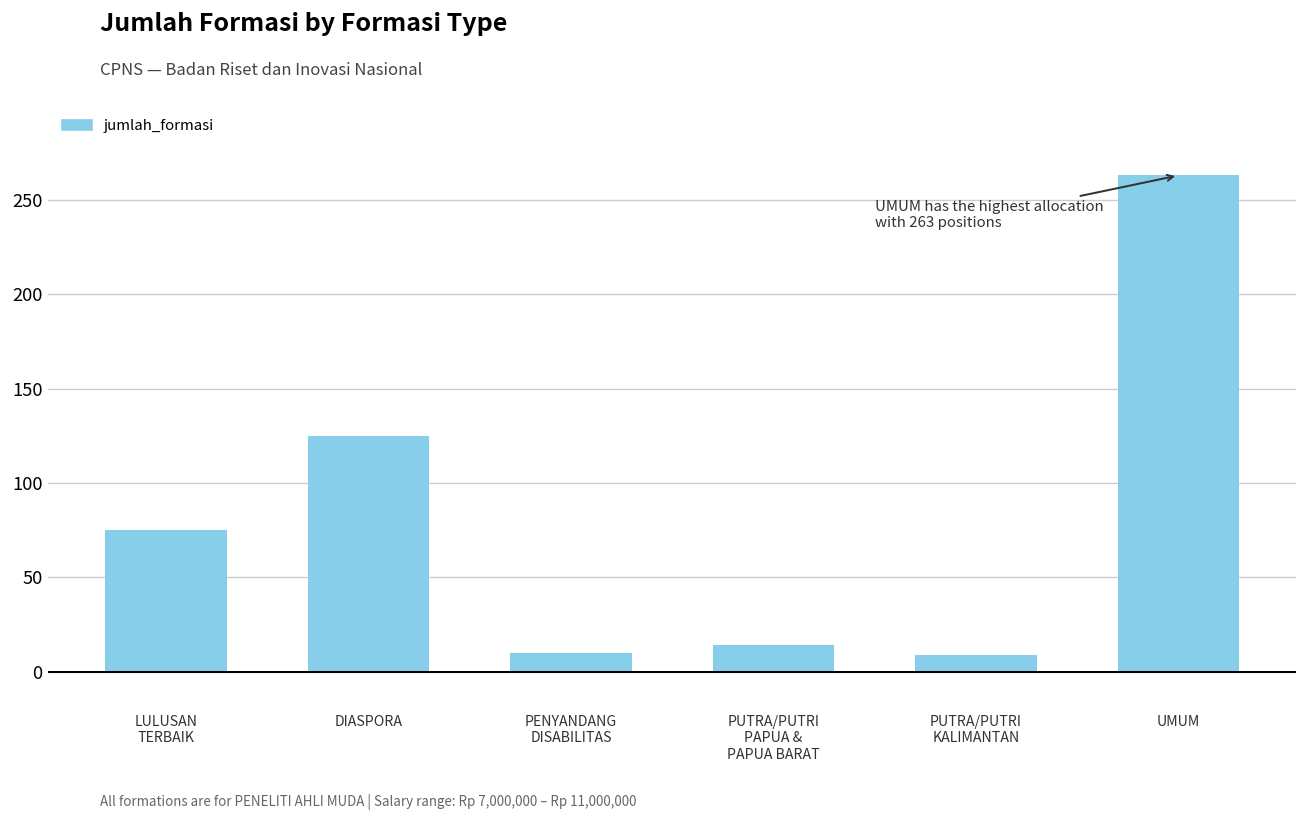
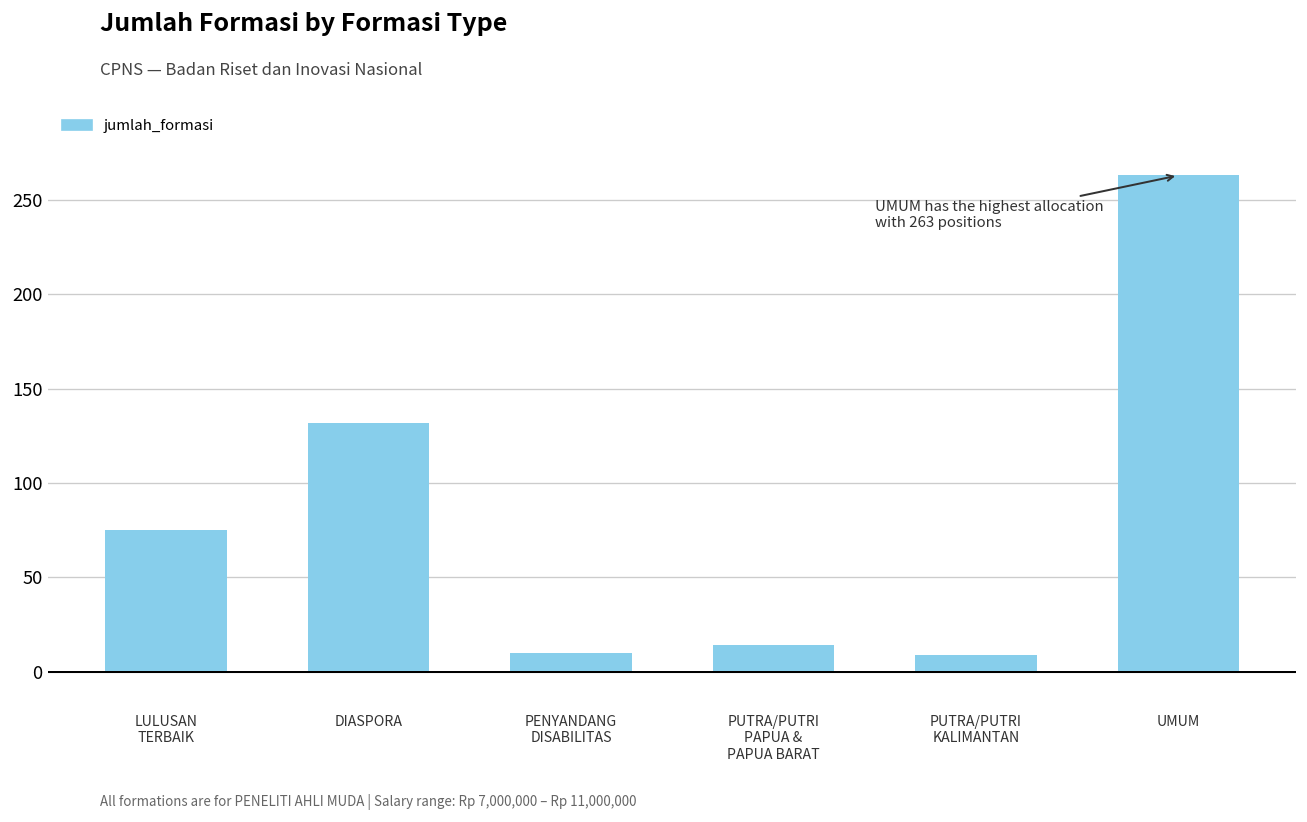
DIASPORA: 125 -> 132
